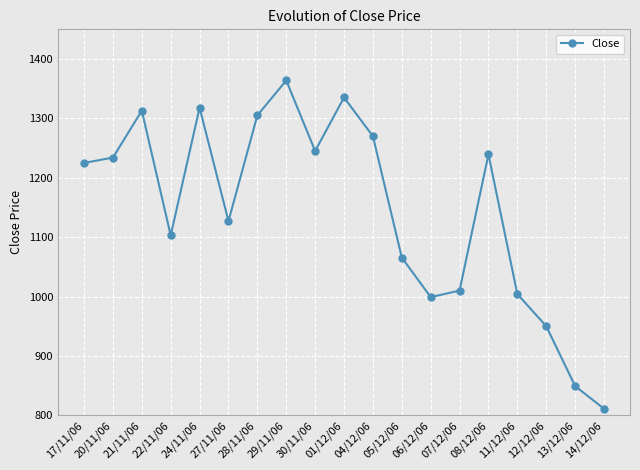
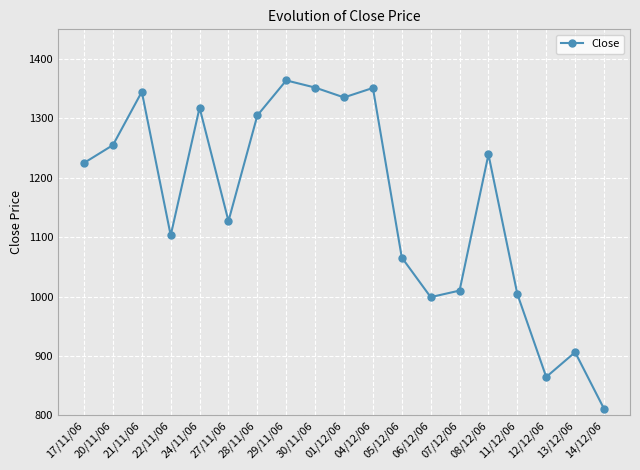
20/11/06: 1230 -> 1260
21/11/06: 1310 -> 1340
30/11/06: 1250 -> 1350
04/12/06: 1270 -> 1350
12/12/06: 950 -> 860
13/12/06: 850 -> 910
